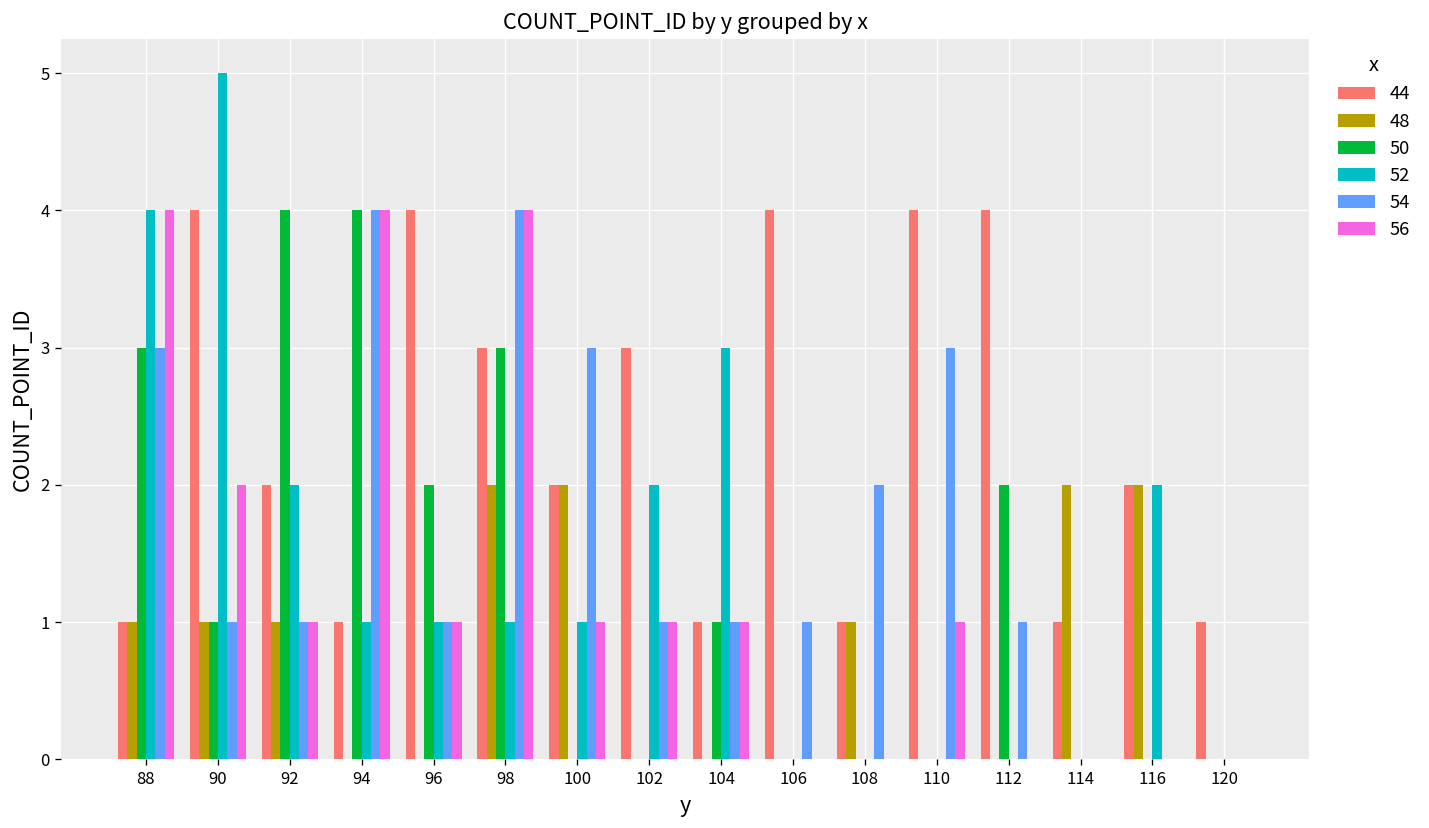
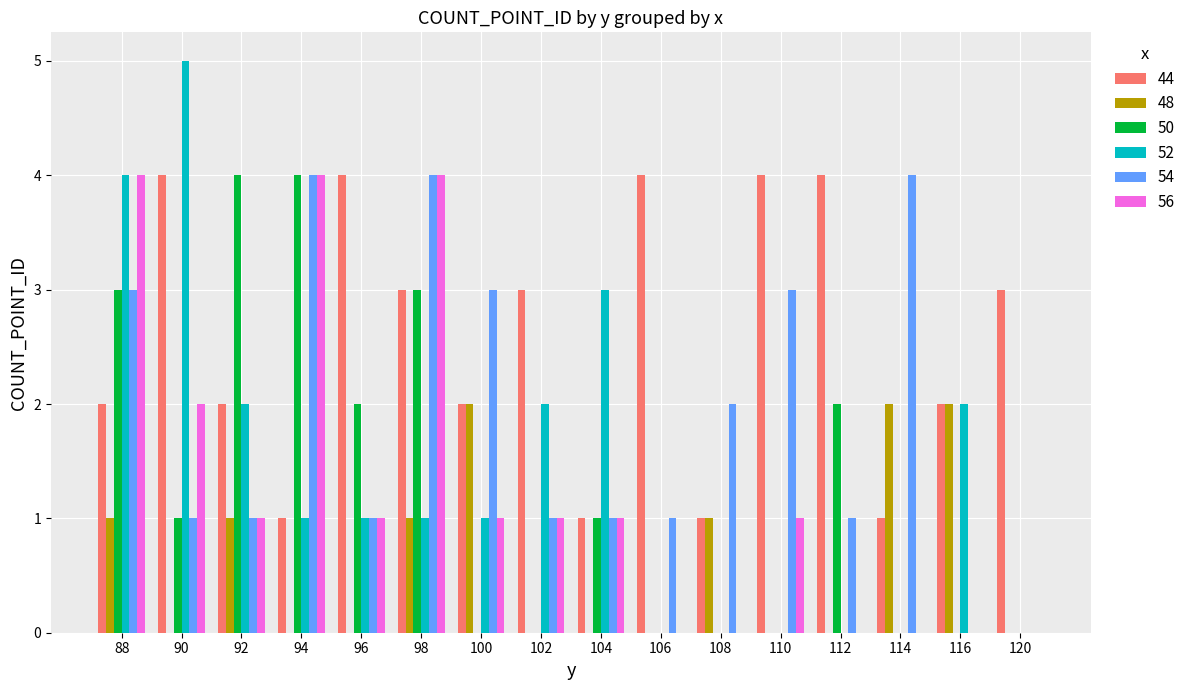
44, 88: 1 -> 2
48, 90: 1 -> 0
48, 98: 2 -> 1
54, 114: 0 -> 4
44, 120: 1 -> 3
